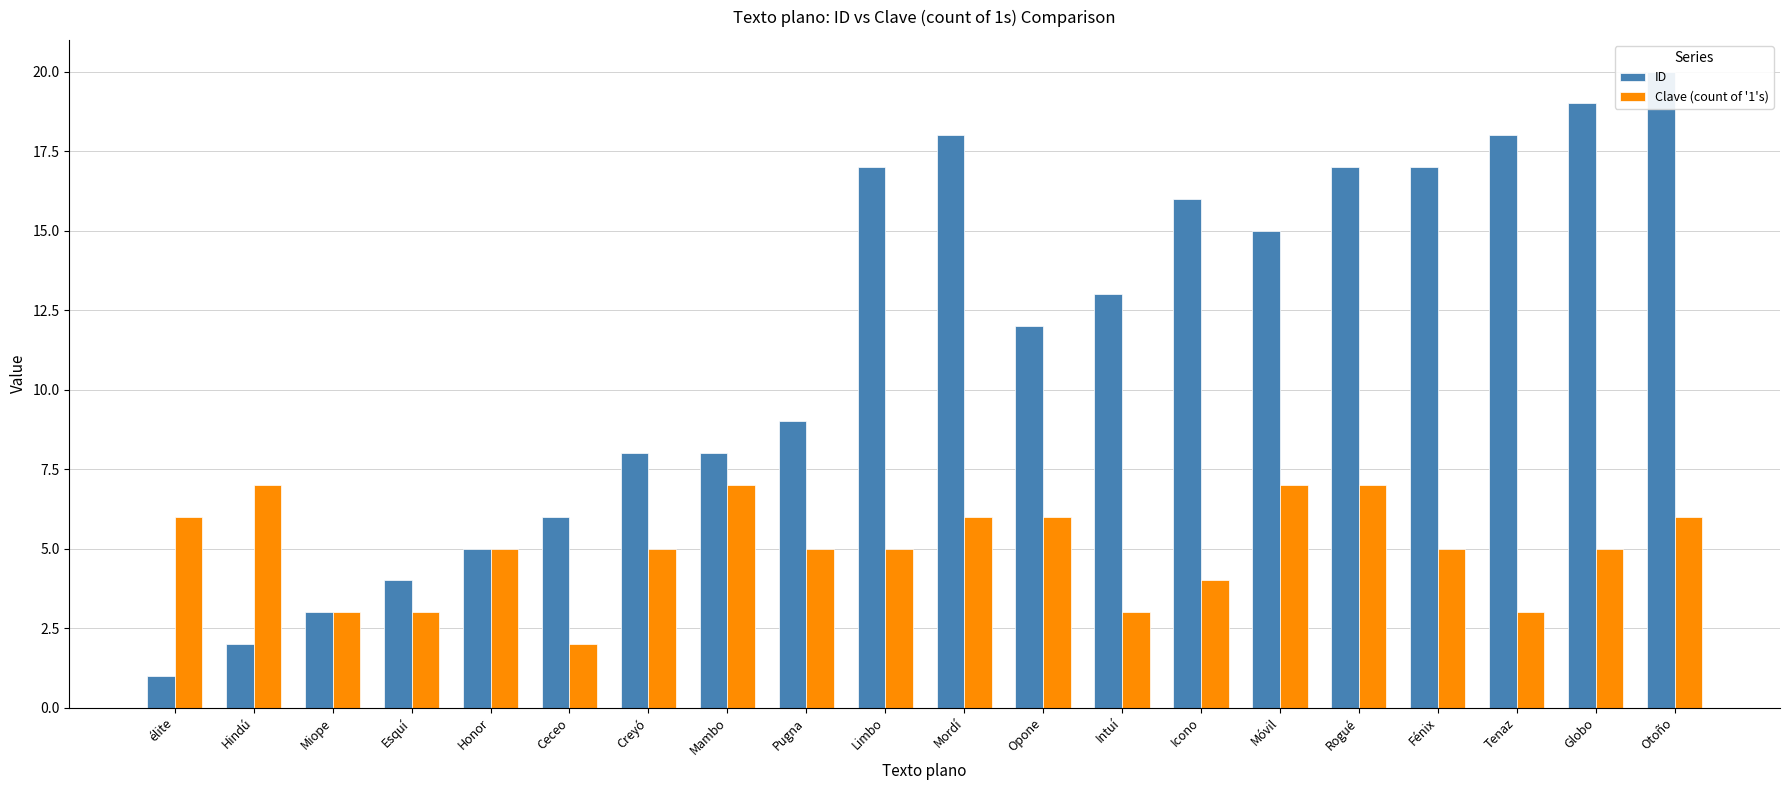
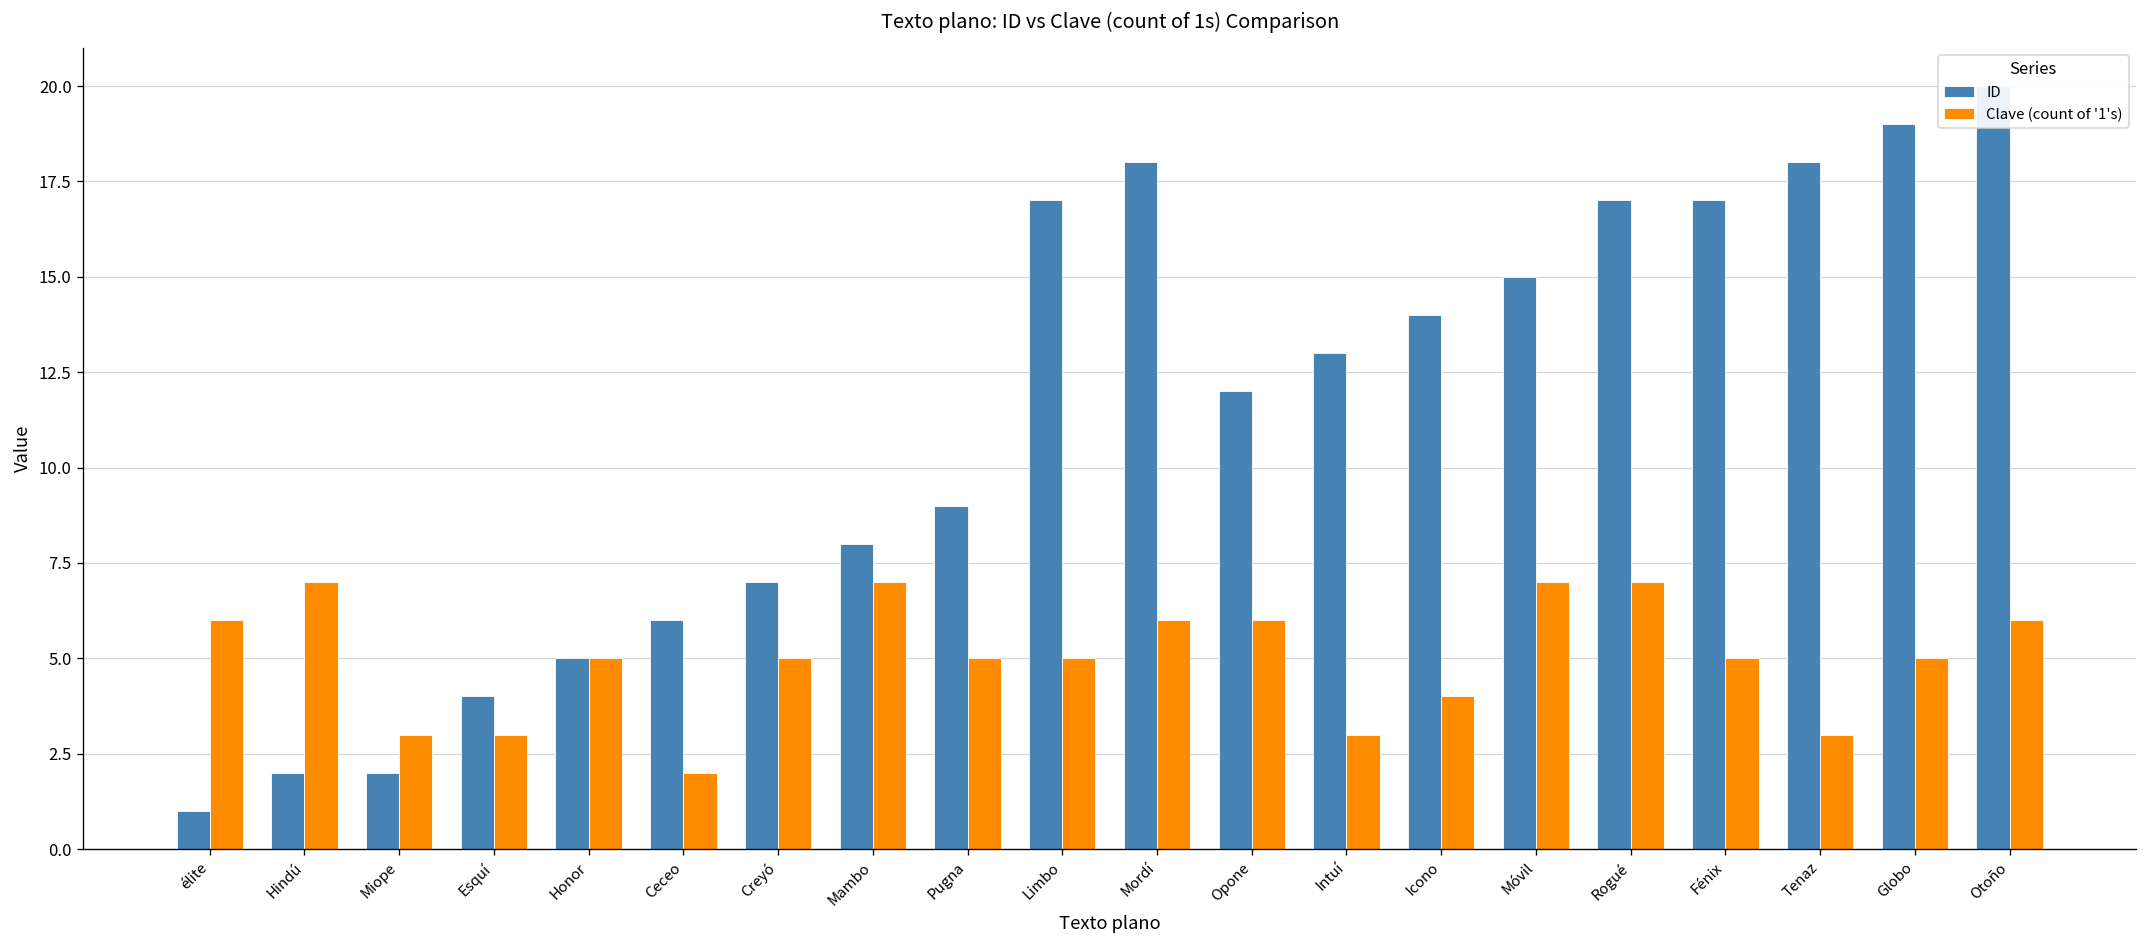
ID, Miope: 3 -> 2
ID, Creyó: 8 -> 7
ID, Icono: 16 -> 14
